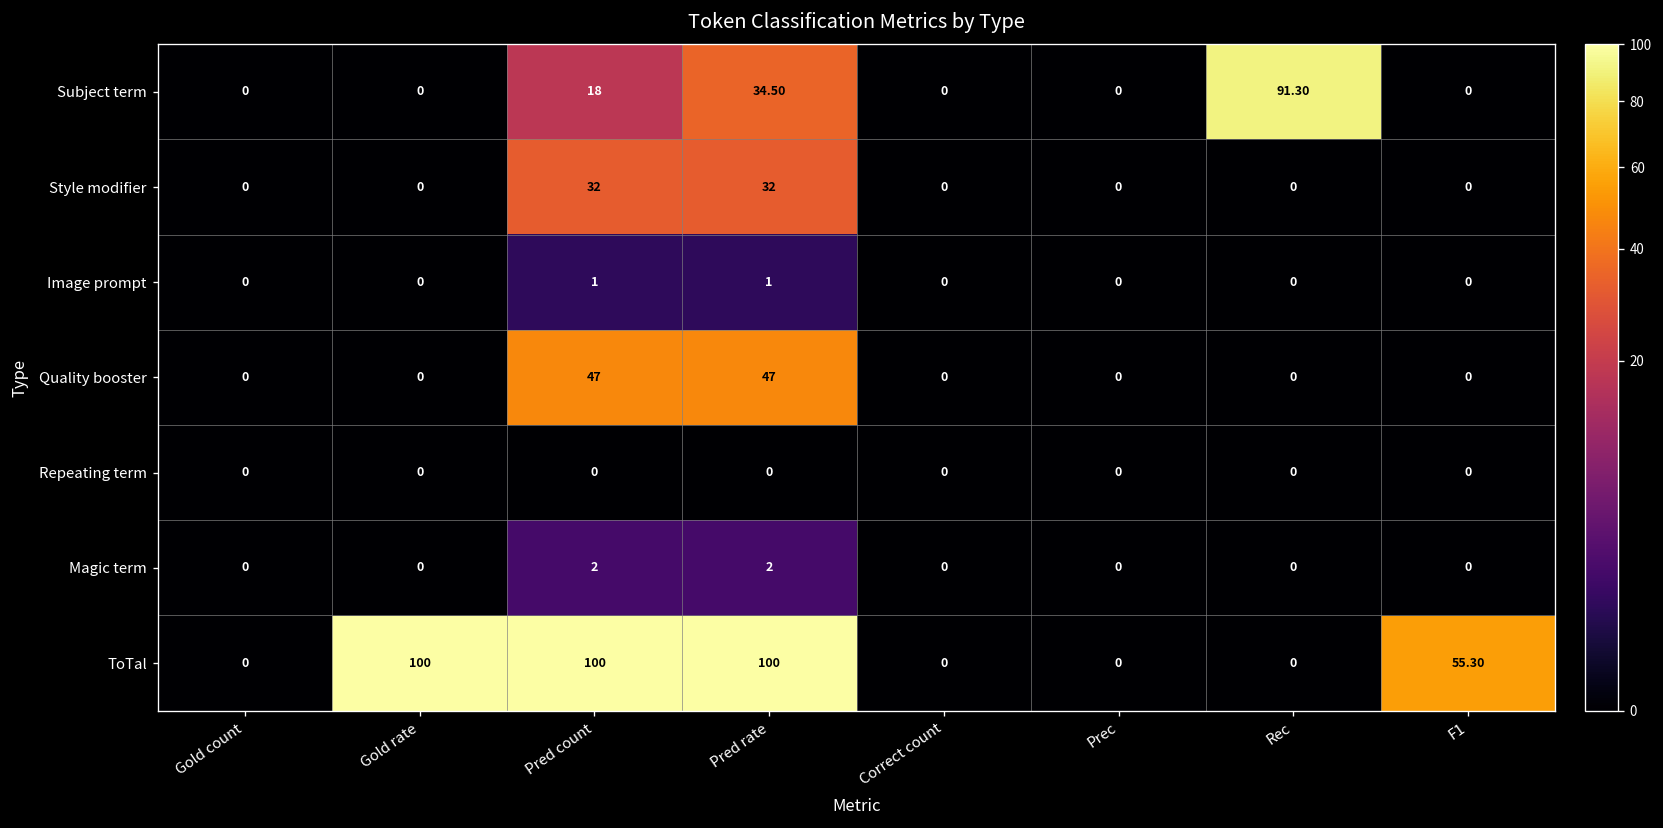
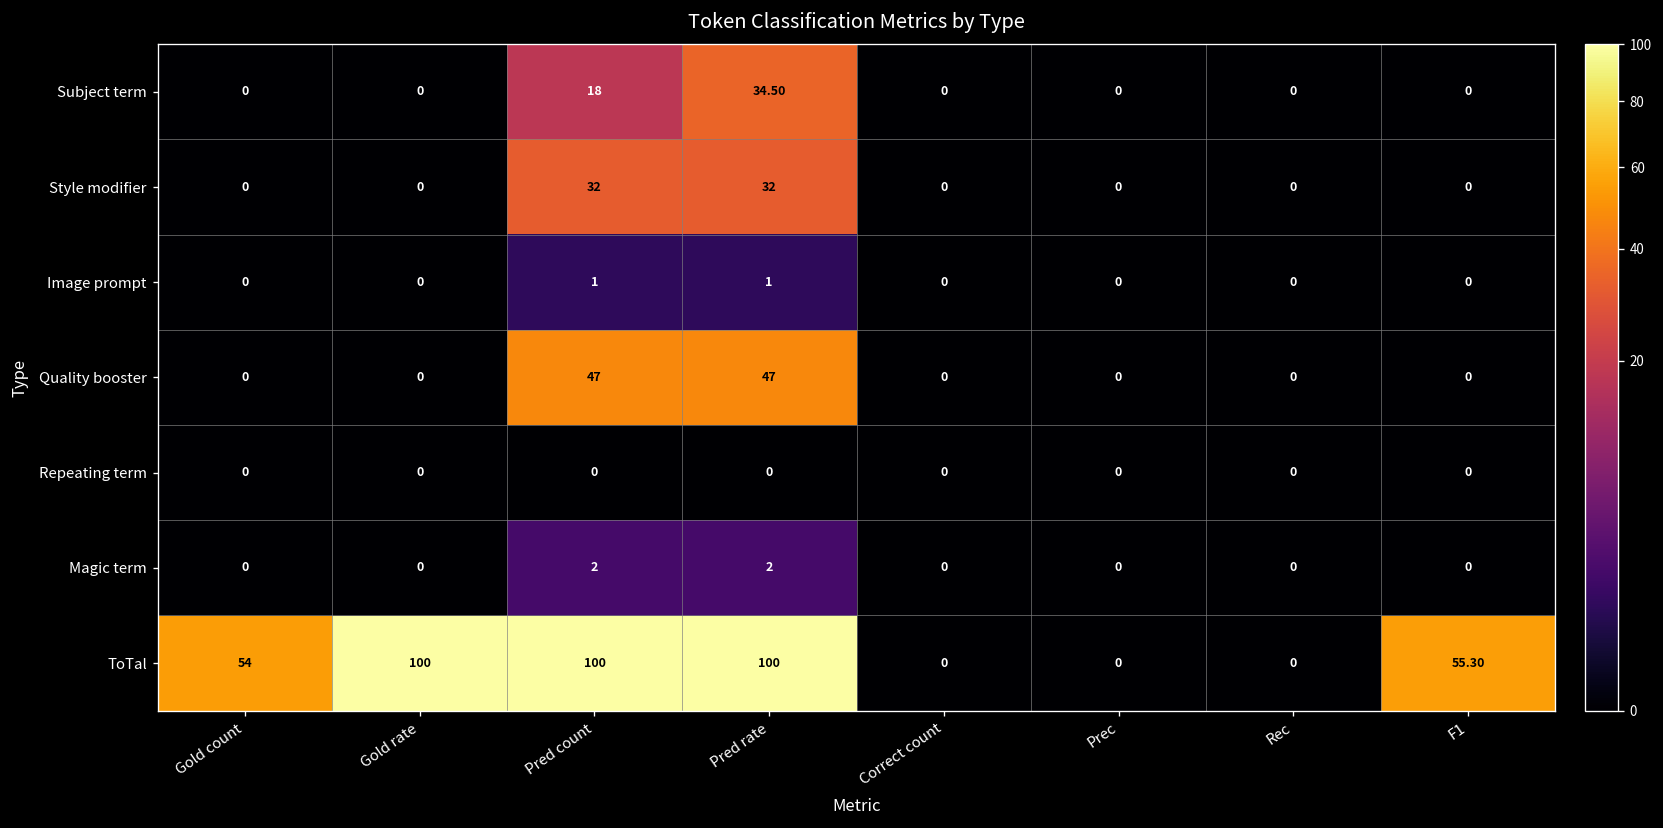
Subject term, Rec: 91.30 -> 0
ToTal, Gold count: 0 -> 54
